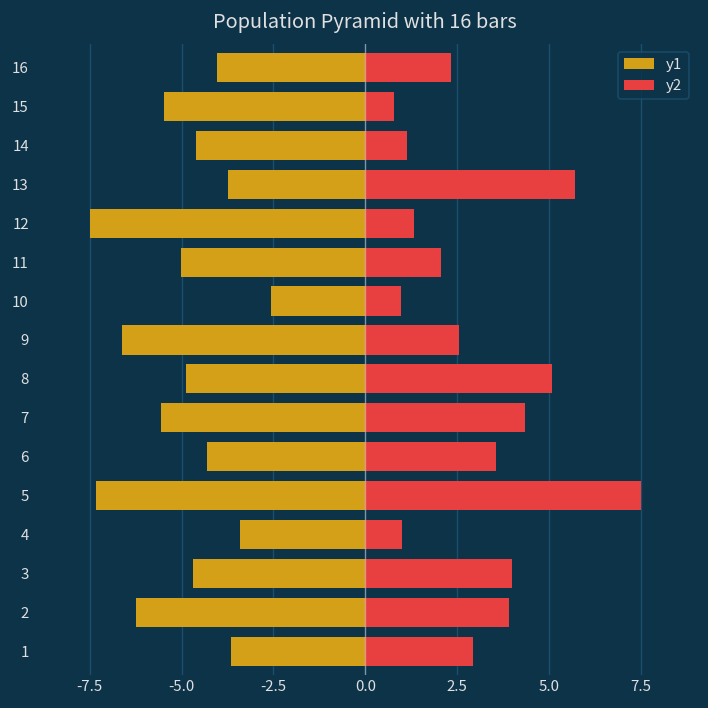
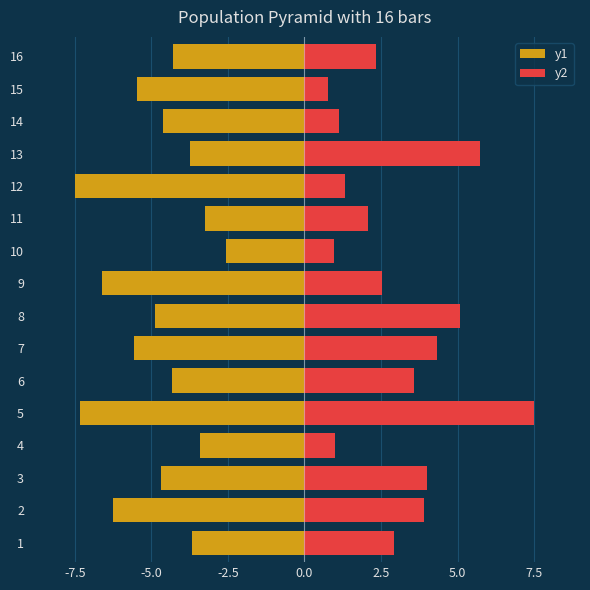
y1, 16: -4.0 -> -4.3
y1, 11: -5.0 -> -3.2
